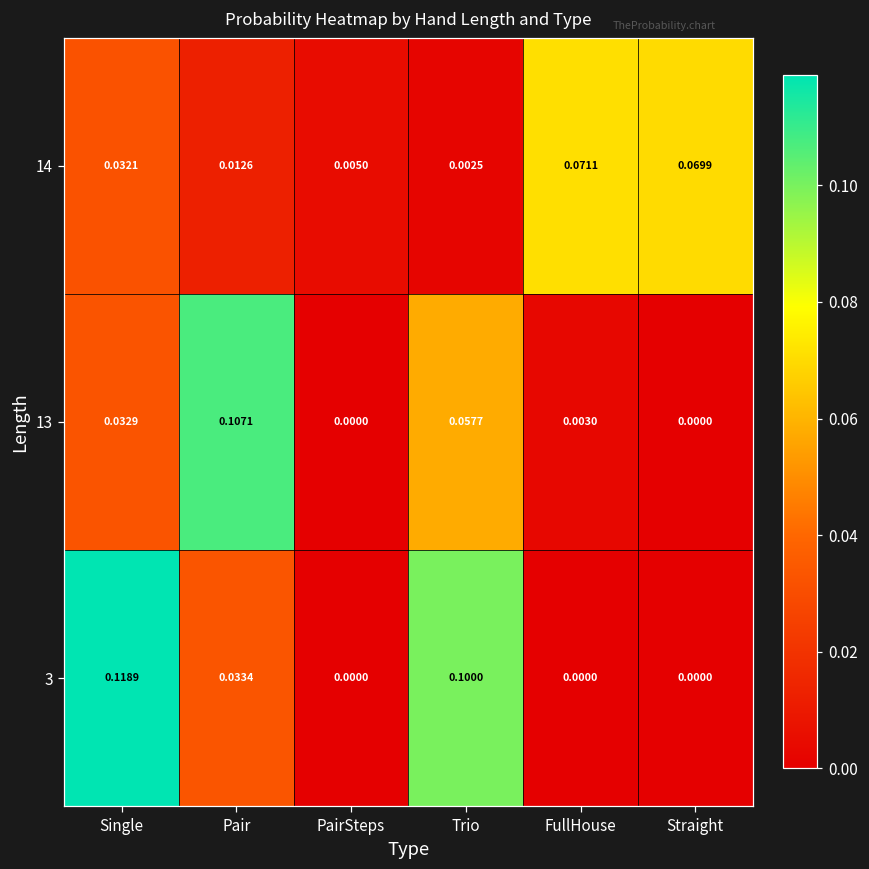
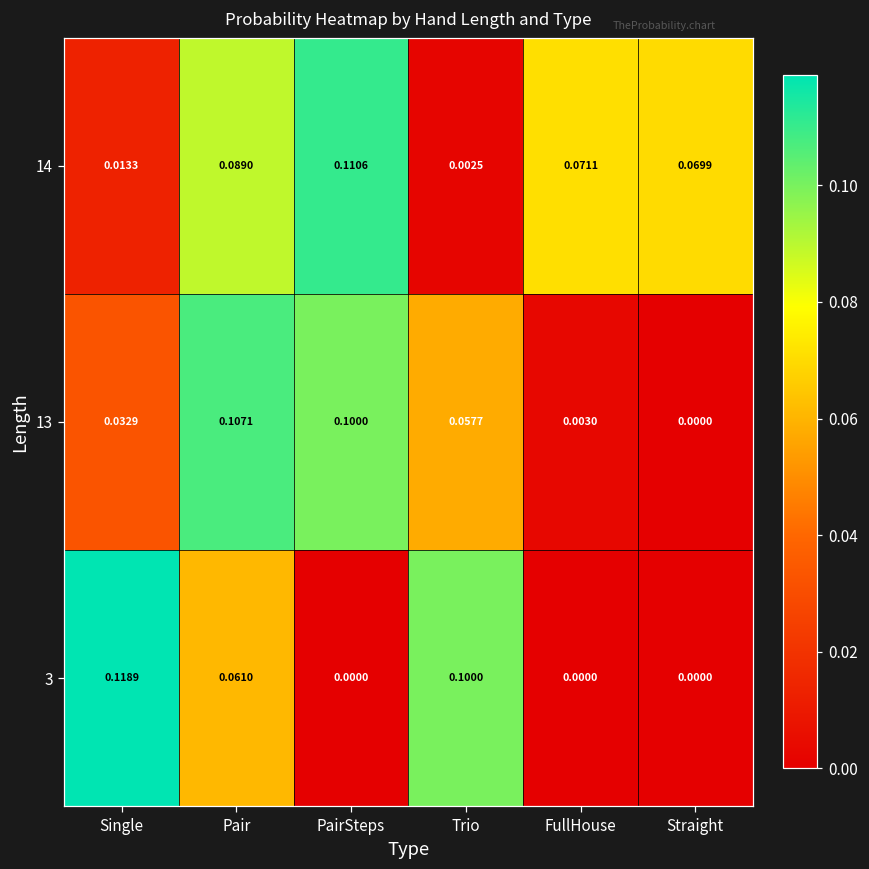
14, Single: 0.0321 -> 0.0133
14, Pair: 0.0126 -> 0.0890
14, PairSteps: 0.0050 -> 0.1106
13, PairSteps: 0.0000 -> 0.1000
3, Pair: 0.0334 -> 0.0610
